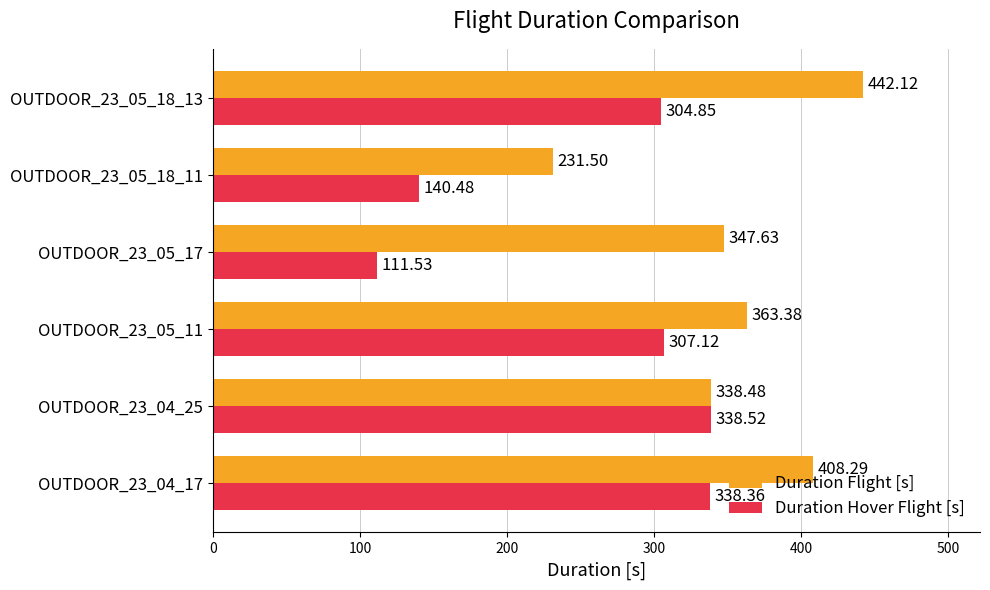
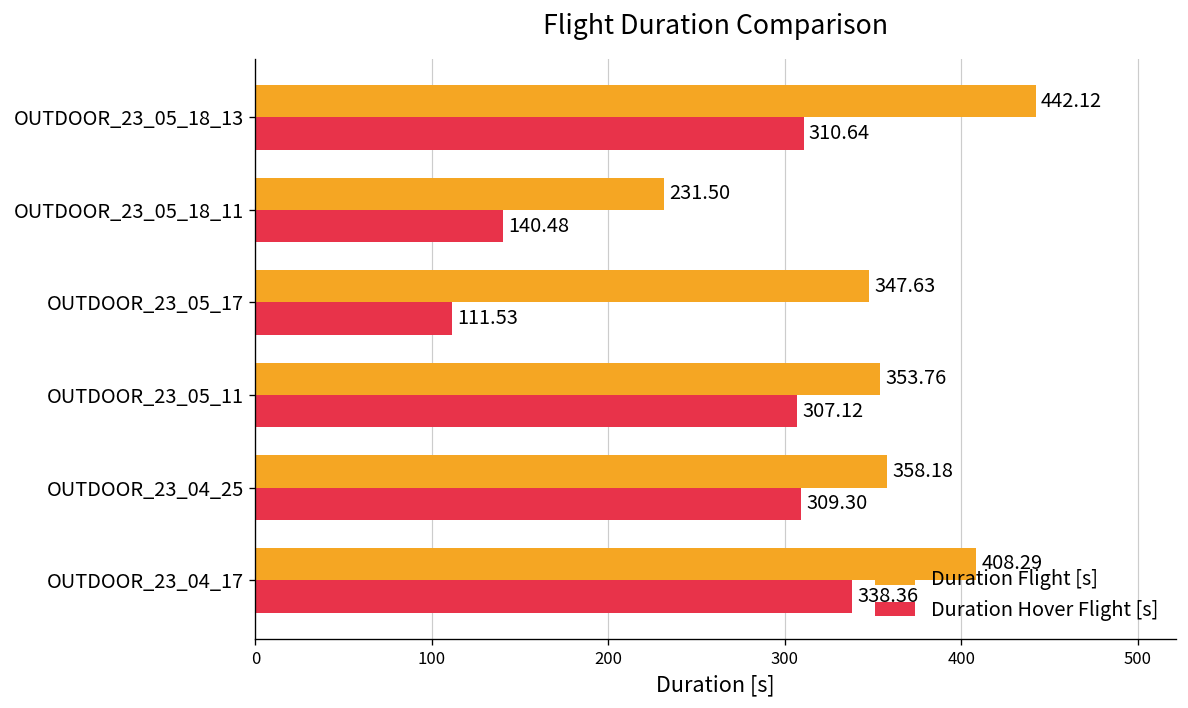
Duration Hover Flight [s], OUTDOOR_23_05_18_13: 304.85 -> 310.64
Duration Flight [s], OUTDOOR_23_05_11: 363.38 -> 353.76
Duration Flight [s], OUTDOOR_23_04_25: 338.48 -> 358.18
Duration Hover Flight [s], OUTDOOR_23_04_25: 338.52 -> 309.30
